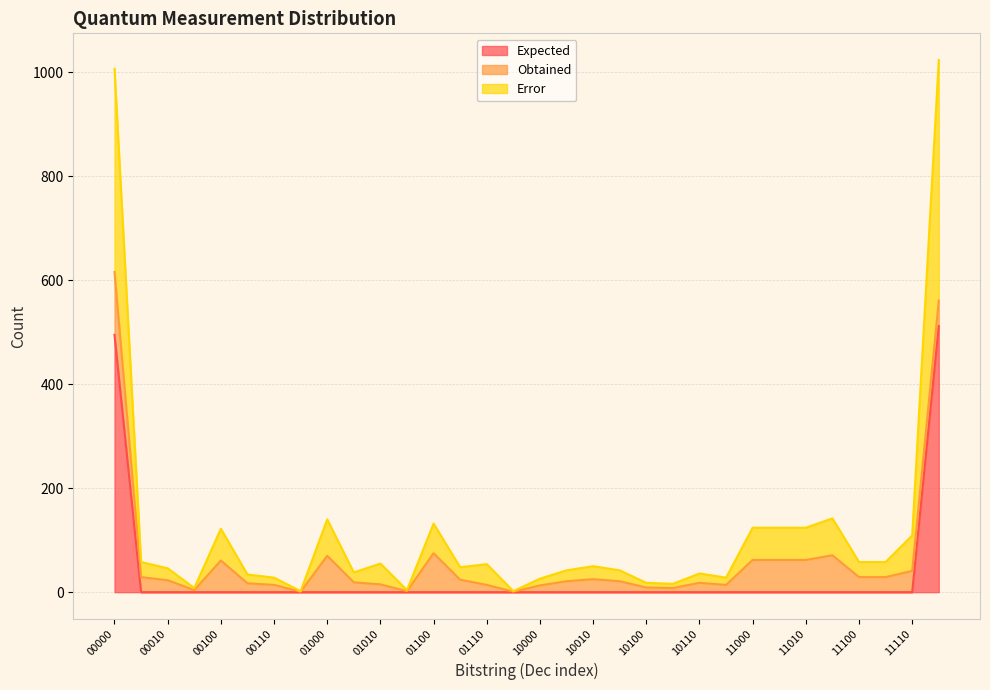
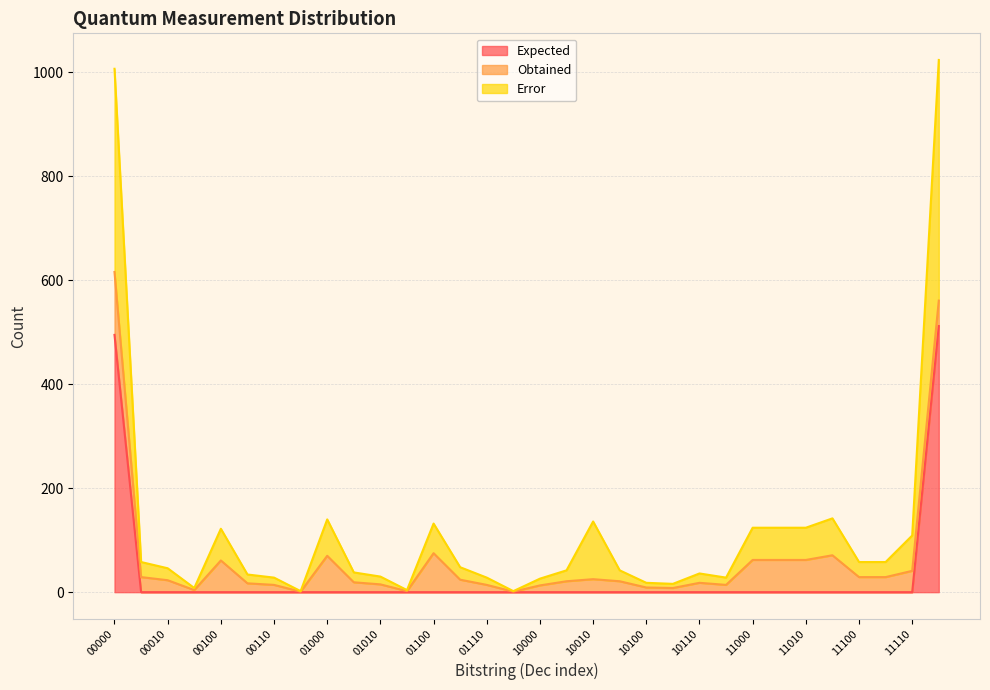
Error, 01010: 40 -> 20
Error, 01110: 40 -> 10
Error, 10010: 30 -> 110
